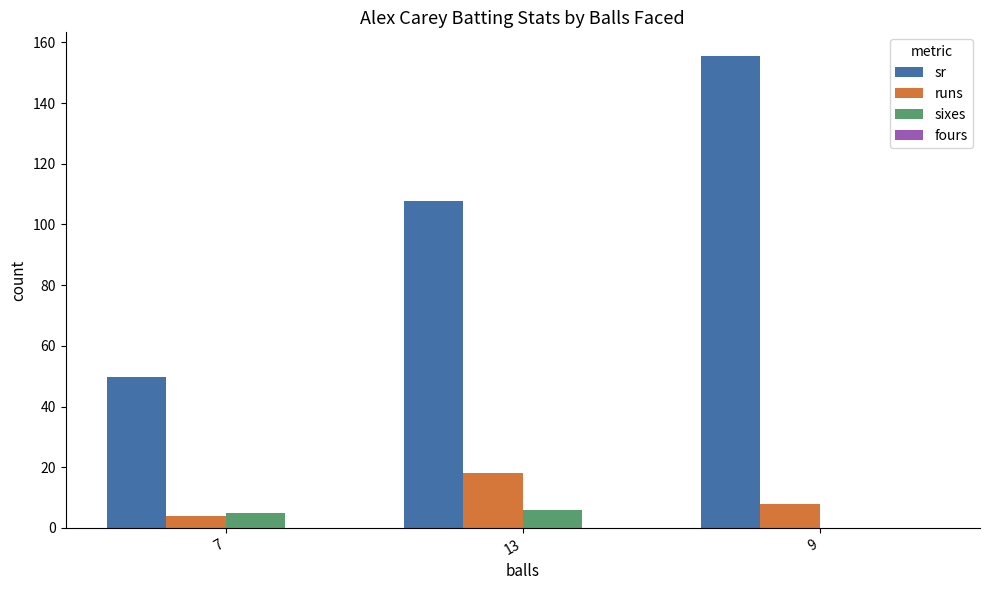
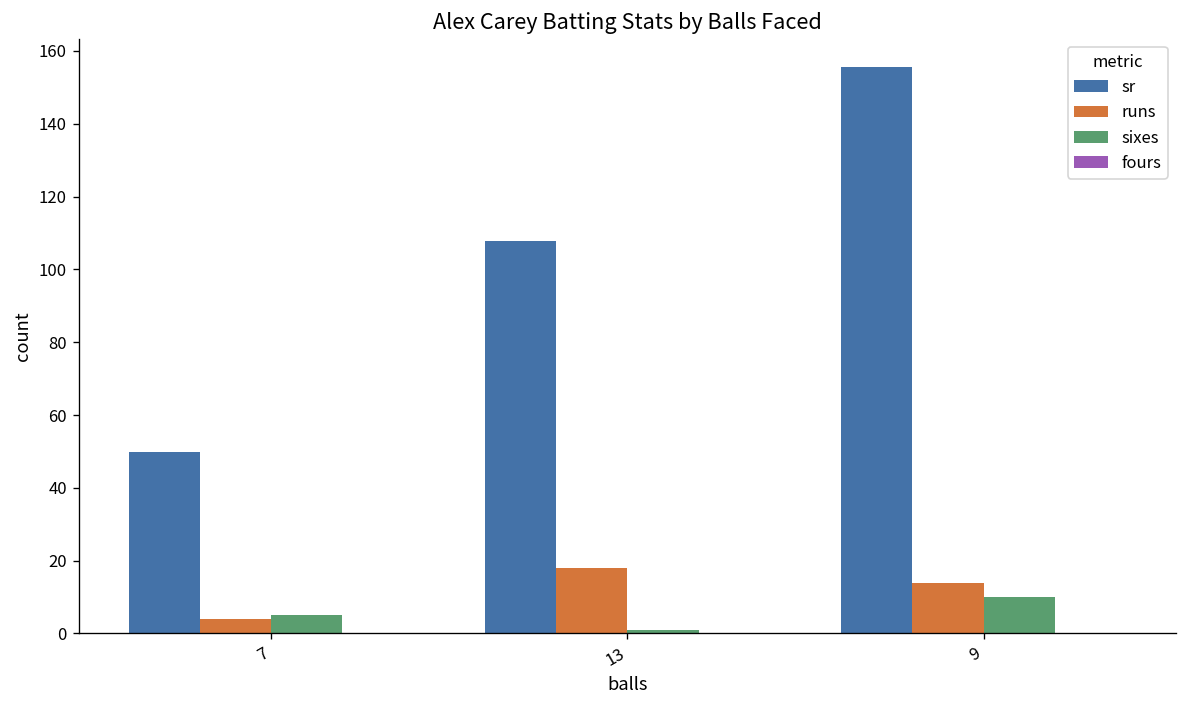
sixes, 13: 6 -> 1
runs, 9: 8 -> 14
sixes, 9: 0 -> 10
